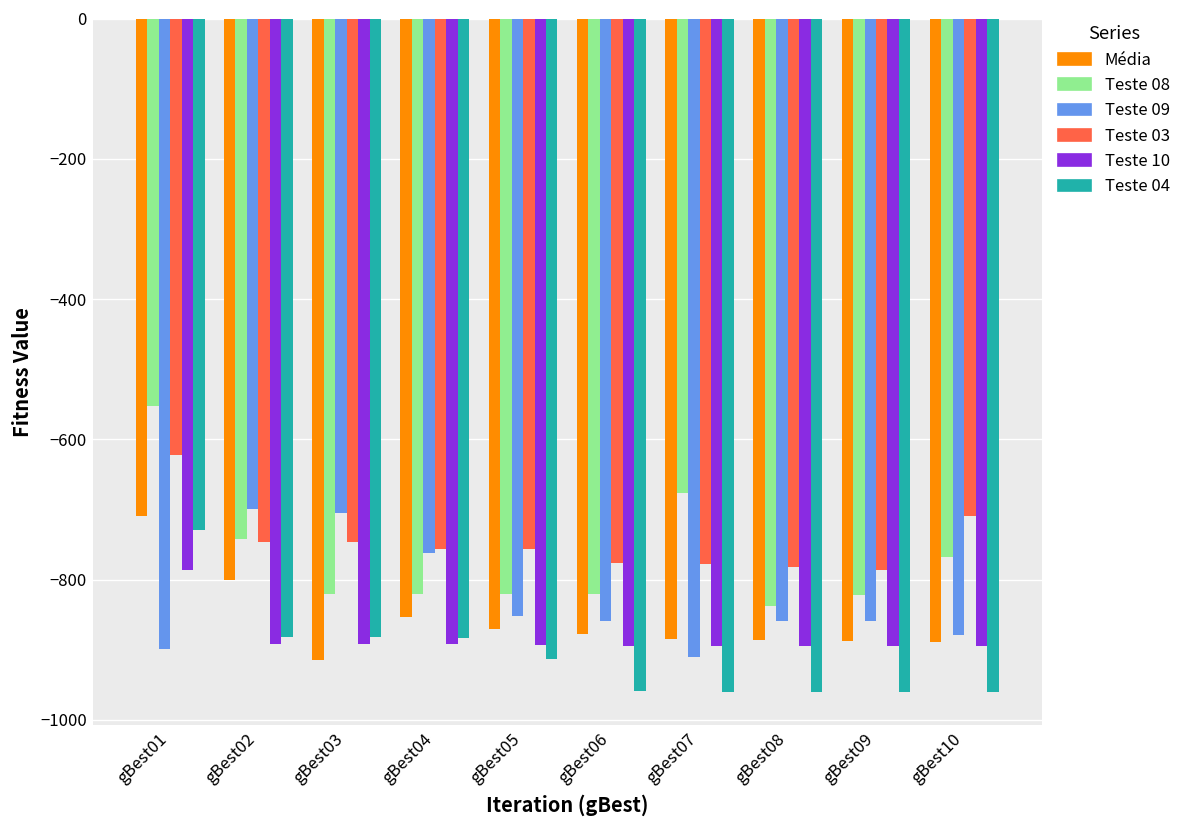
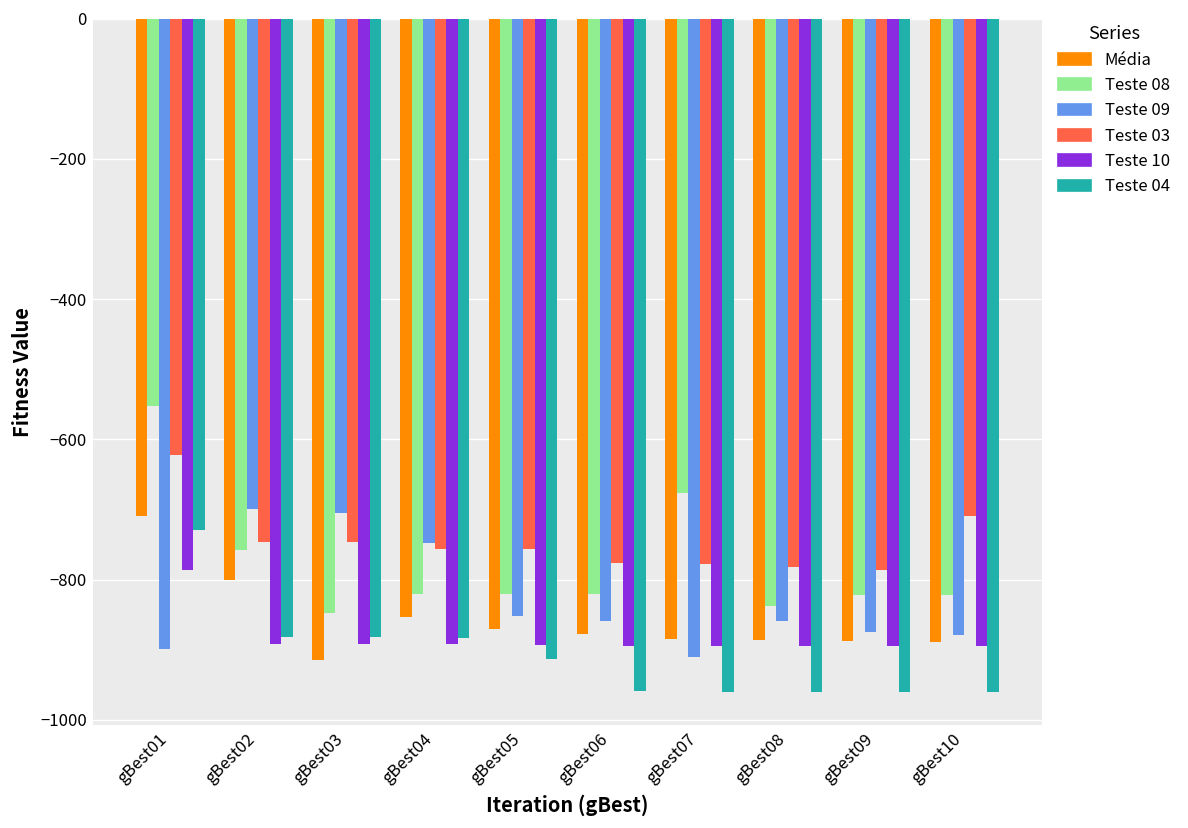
Teste 08, gBest02: -740 -> -760
Teste 08, gBest03: -820 -> -850
Teste 09, gBest04: -760 -> -750
Teste 09, gBest09: -860 -> -870
Teste 08, gBest10: -770 -> -820
